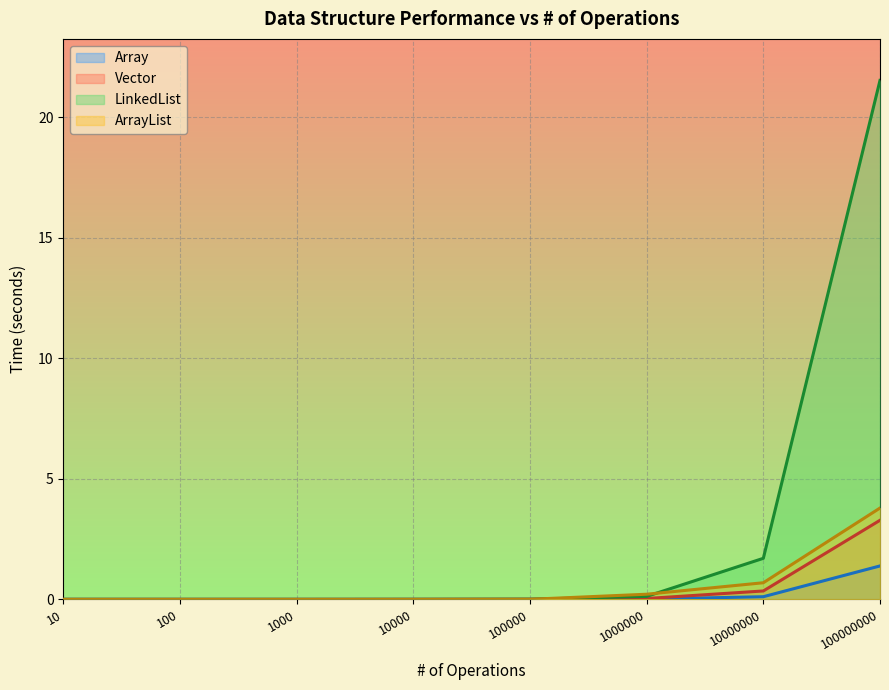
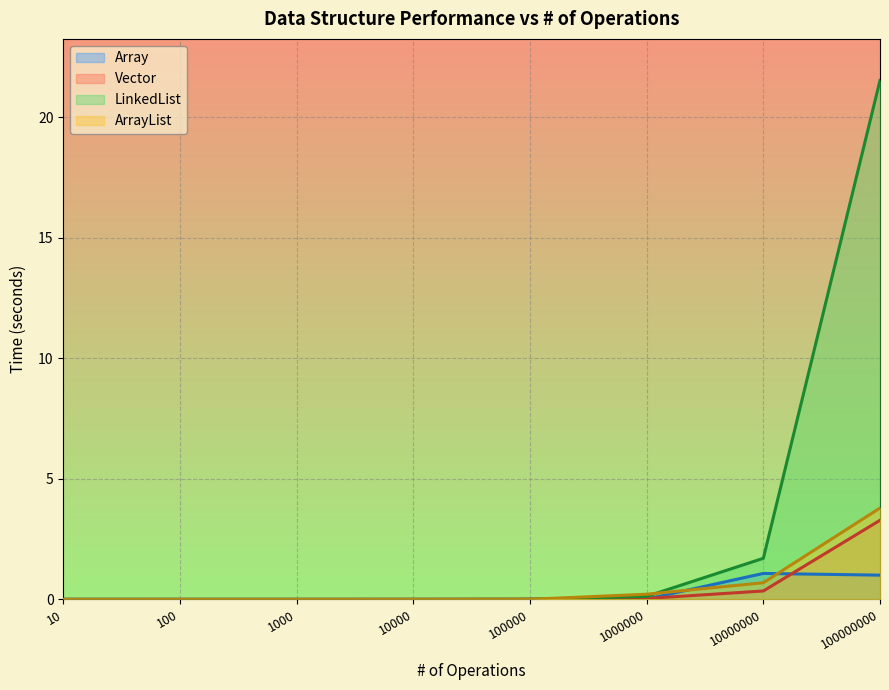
Array, 10000000: 0.1 -> 1.1
Array, 100000000: 1.4 -> 1.0
